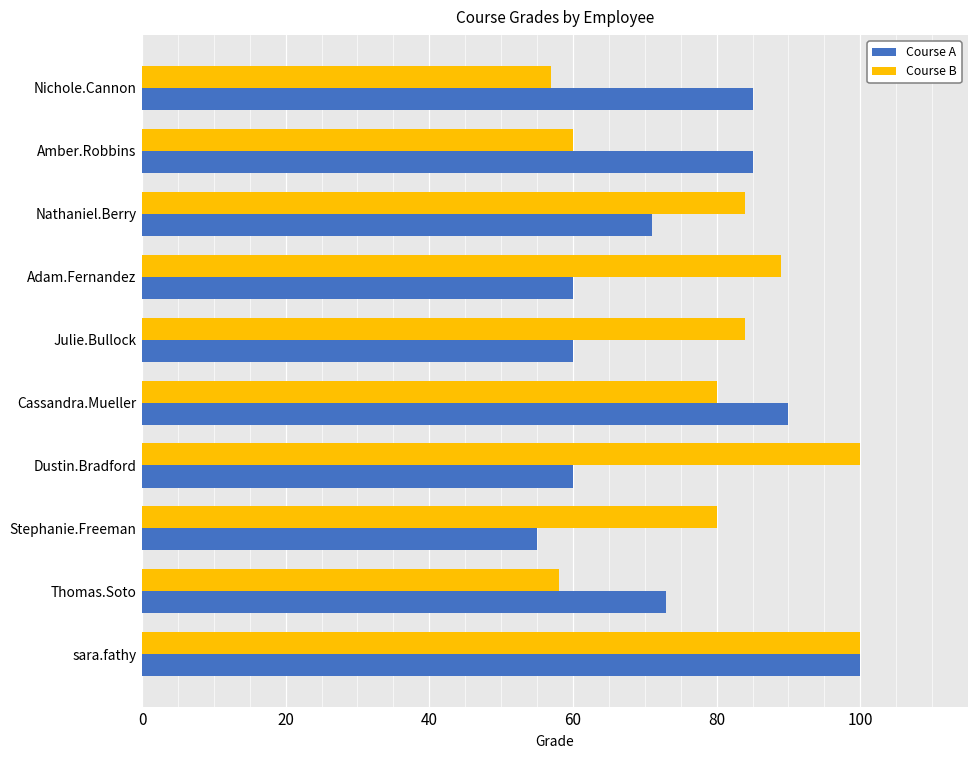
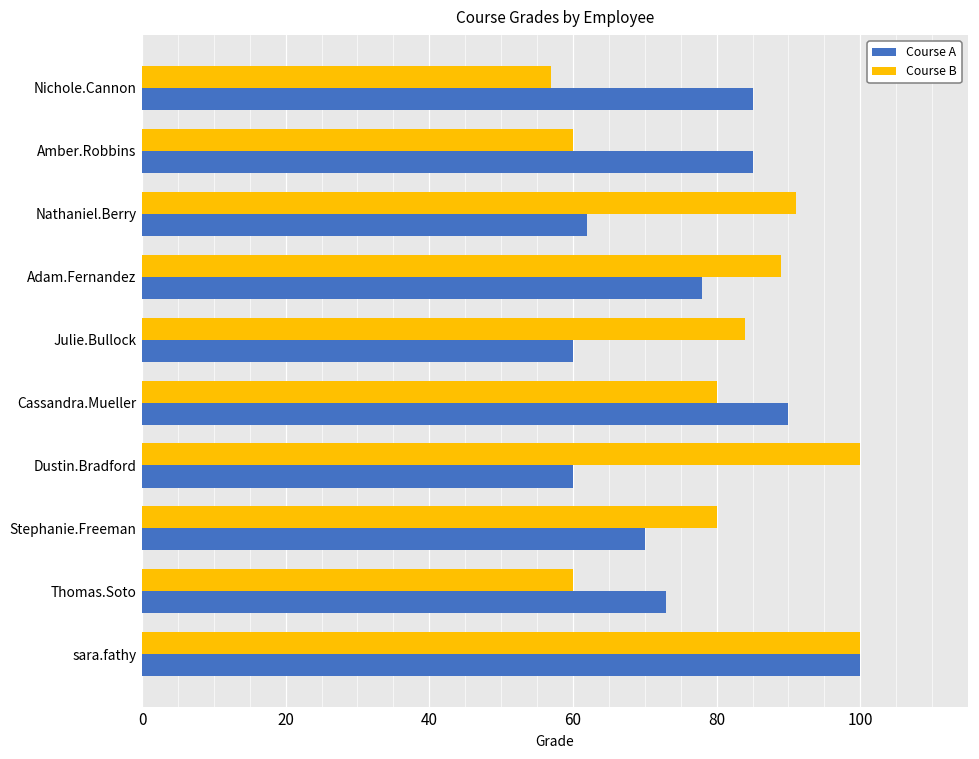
Course B, Nathaniel.Berry: 84 -> 91
Course A, Nathaniel.Berry: 71 -> 62
Course A, Adam.Fernandez: 60 -> 78
Course A, Stephanie.Freeman: 55 -> 70
Course B, Thomas.Soto: 58 -> 60
